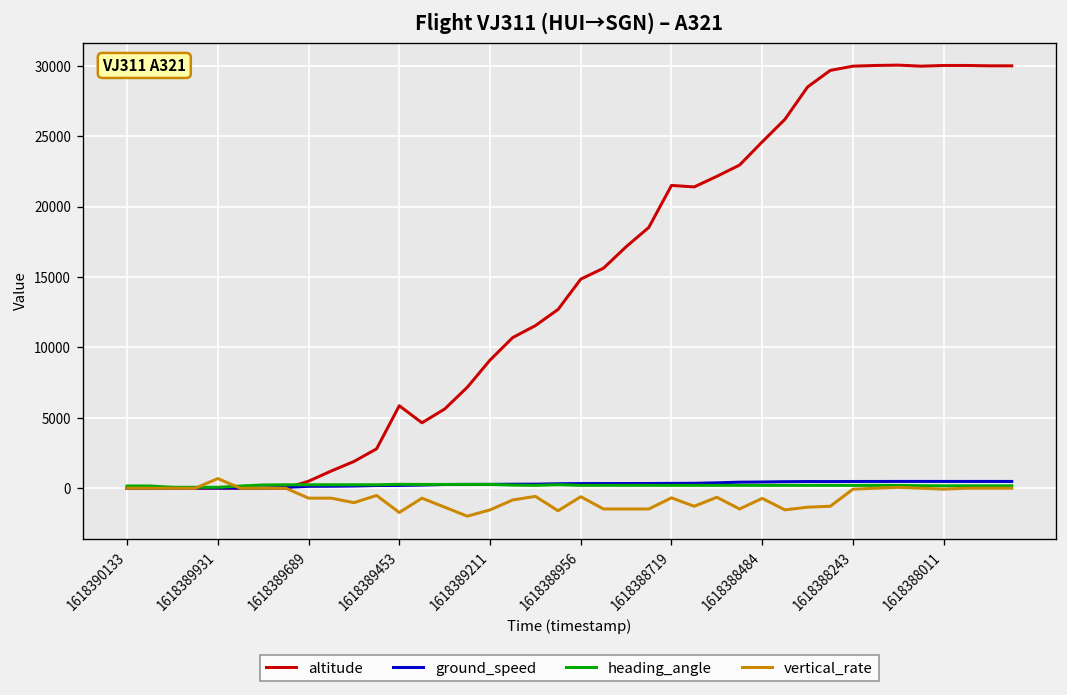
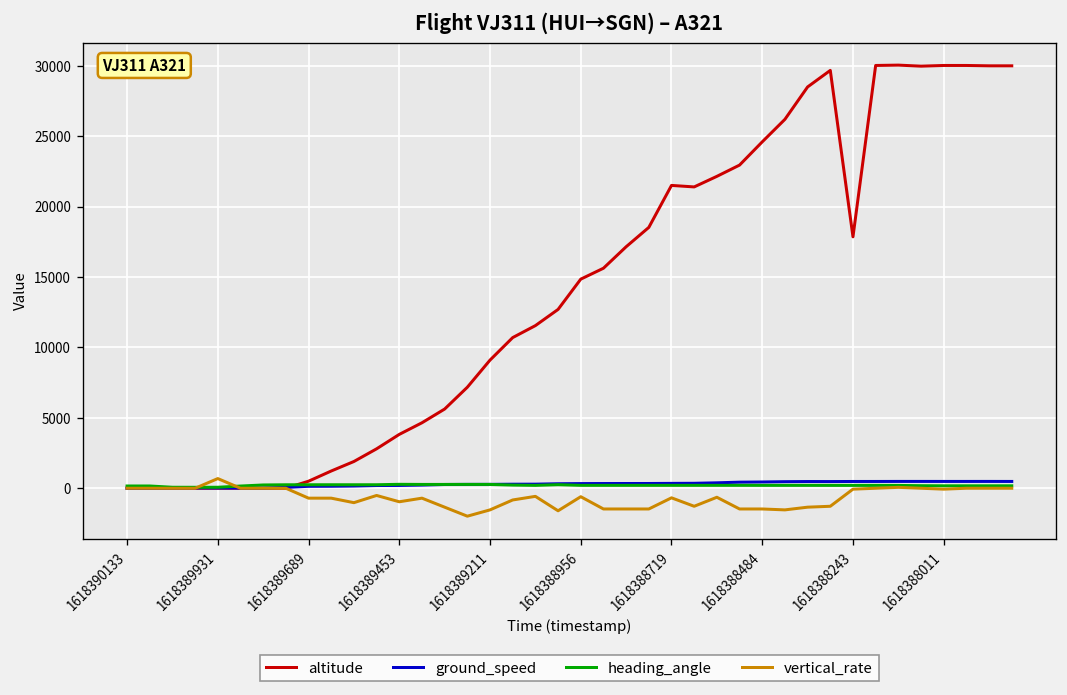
altitude, 1618389453: 5900 -> 3800
vertical_rate, 1618389453: -1700 -> -1000
vertical_rate, 1618388484: -700 -> -1500
altitude, 1618388243: 30000 -> 17900
